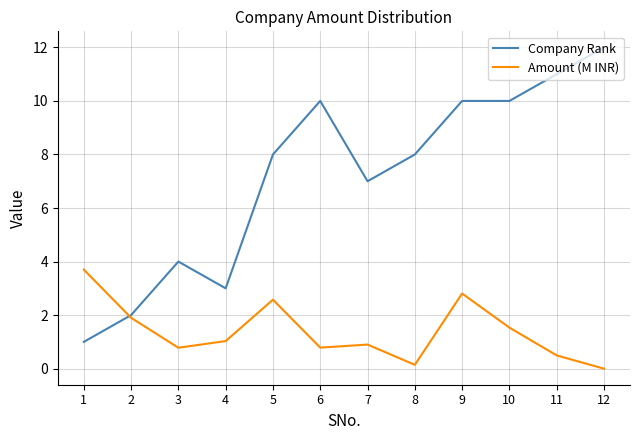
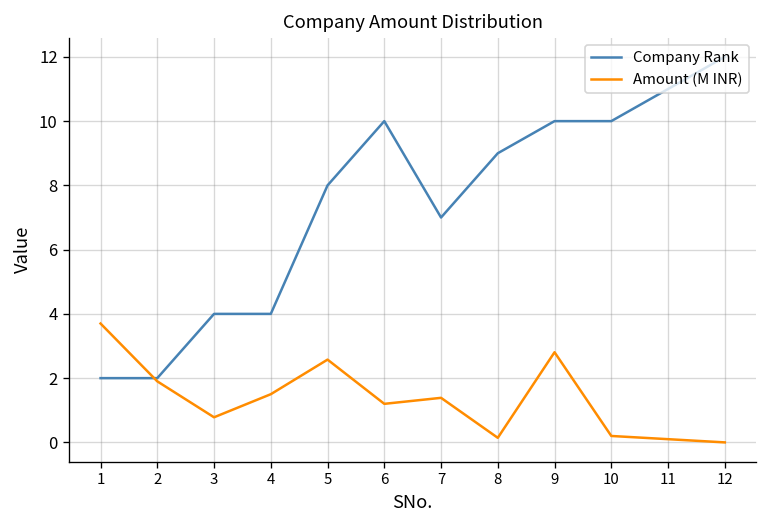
Company Rank, 1: 1 -> 2
Company Rank, 4: 3 -> 4
Amount (M INR), 4: 1.0 -> 1.5
Amount (M INR), 6: 0.8 -> 1.2
Amount (M INR), 7: 0.9 -> 1.4
Company Rank, 8: 8 -> 9
Amount (M INR), 10: 1.5 -> 0.2
Amount (M INR), 11: 0.5 -> 0.1
